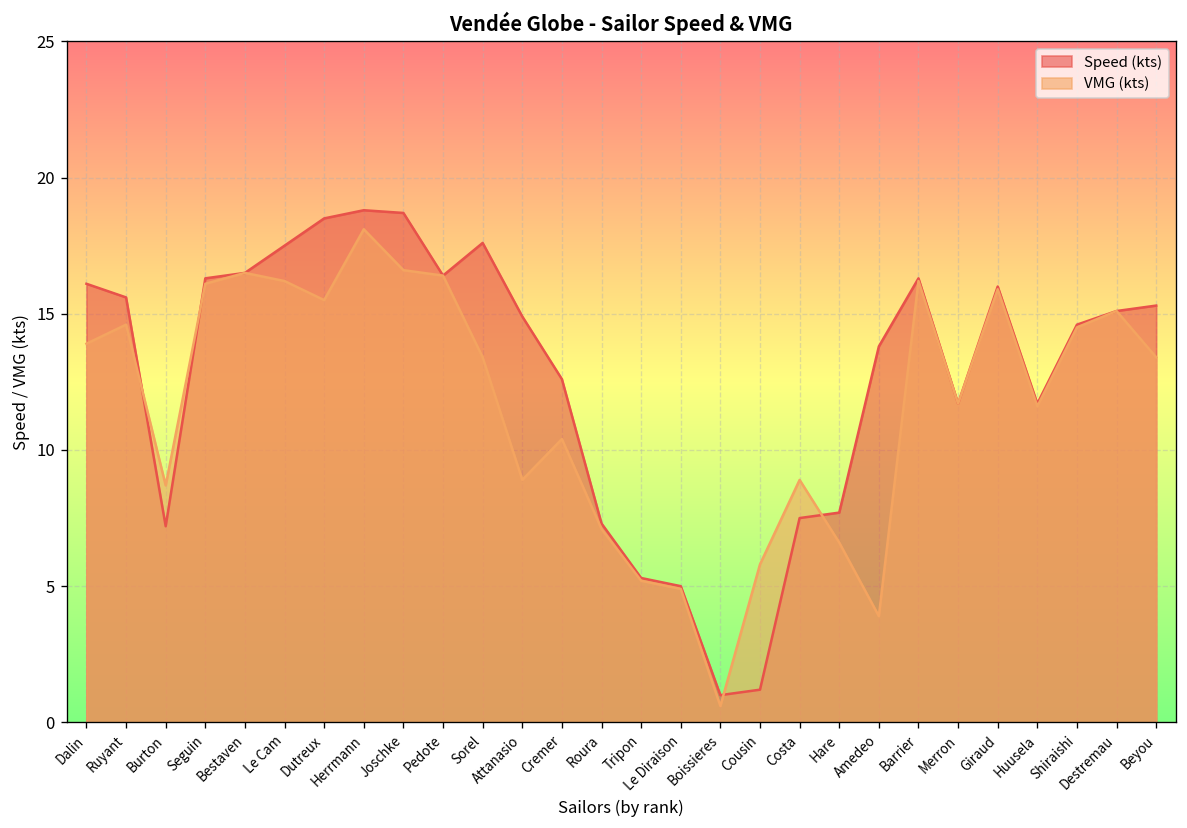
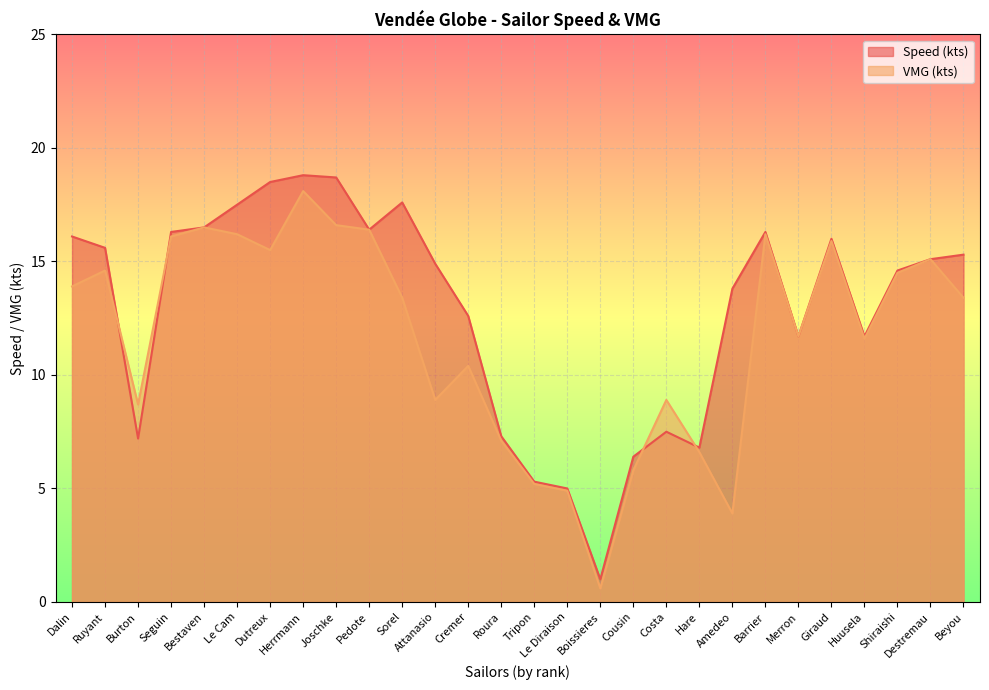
Speed (kts), Cousin: 1.2 -> 6.4
Speed (kts), Hare: 7.7 -> 6.8
